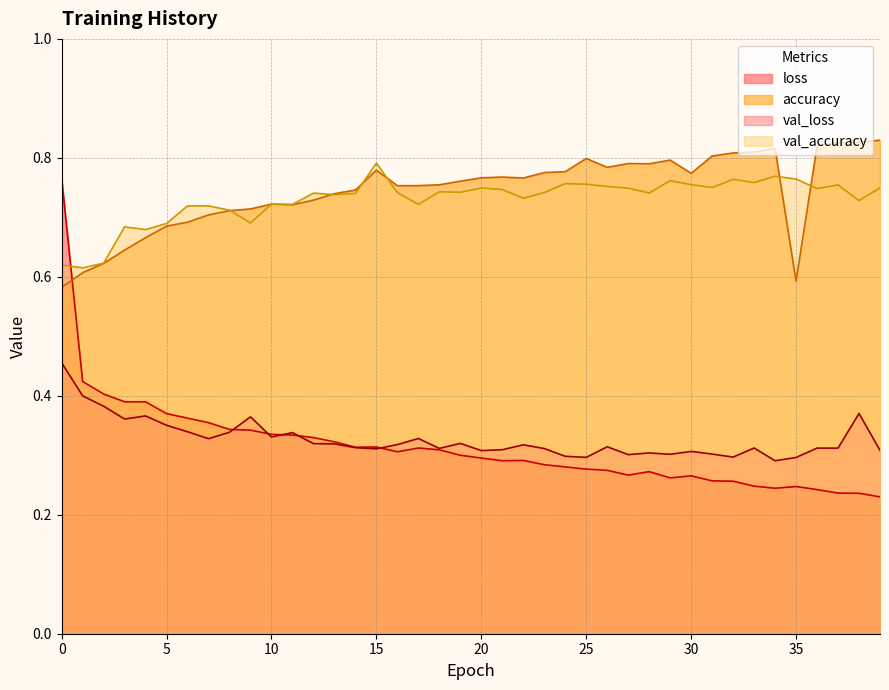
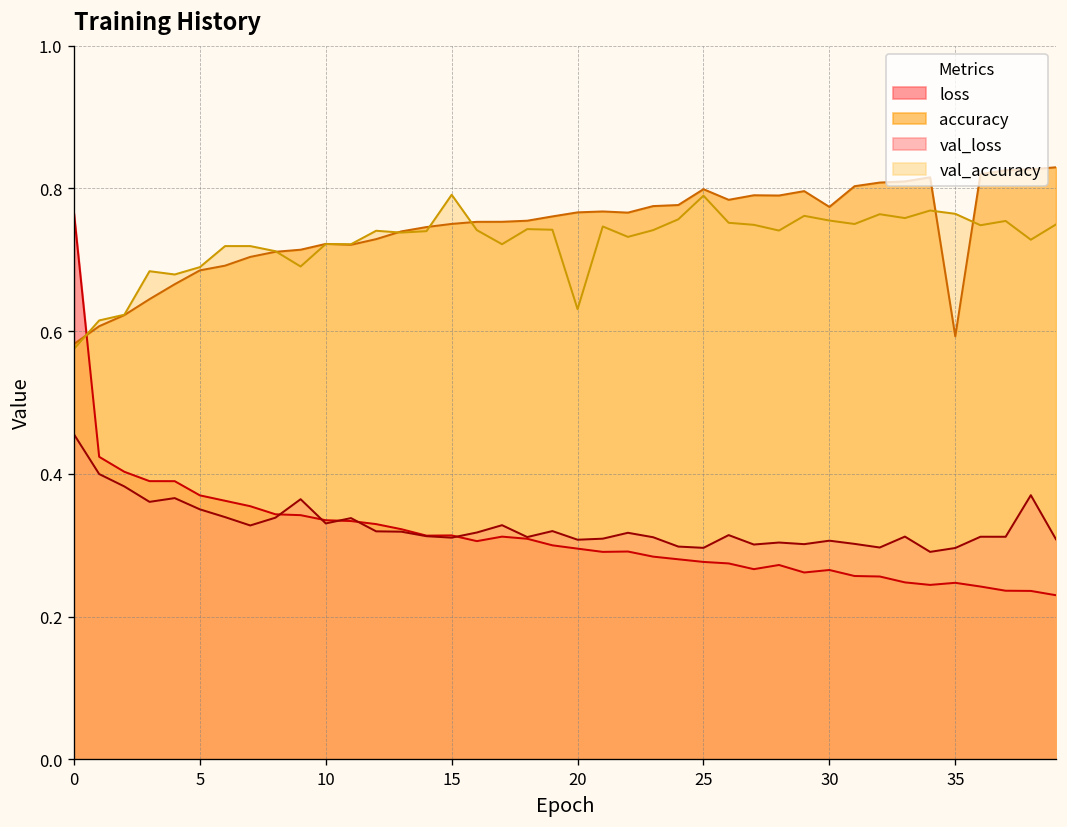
val_accuracy, 0: 0.62 -> 0.57
accuracy, 15: 0.78 -> 0.75
val_accuracy, 20: 0.75 -> 0.63
val_accuracy, 25: 0.76 -> 0.79
